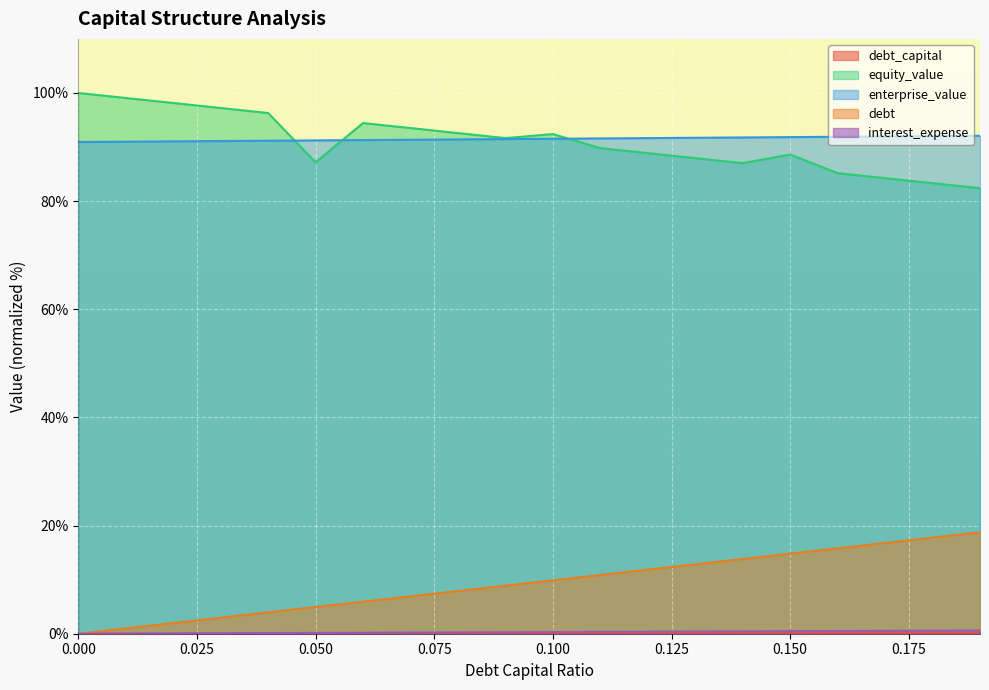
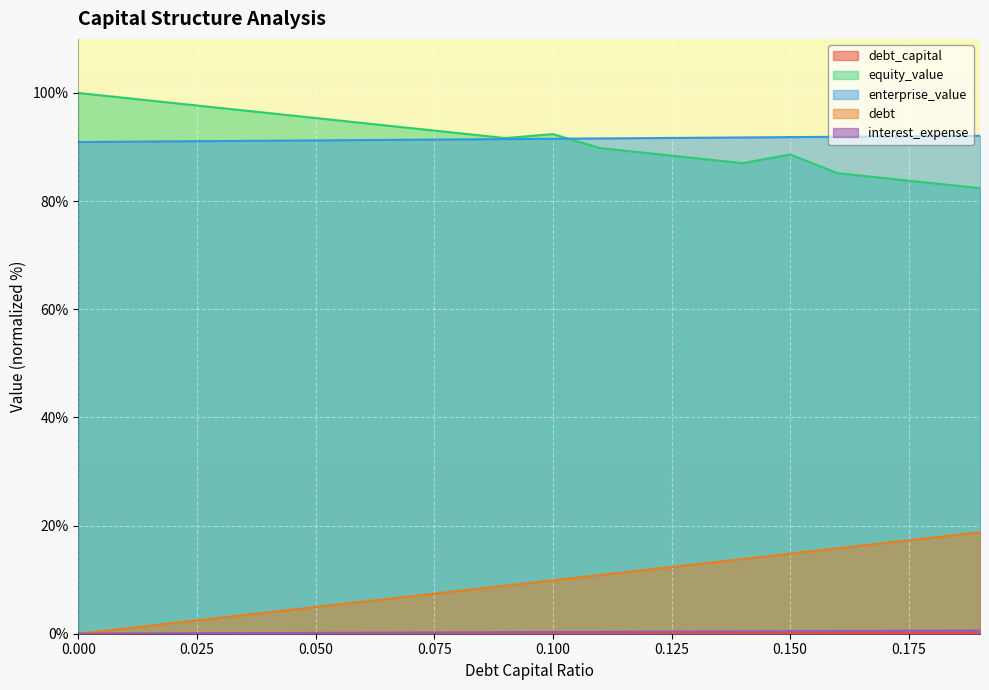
equity_value, 0.050: 87% -> 95%
